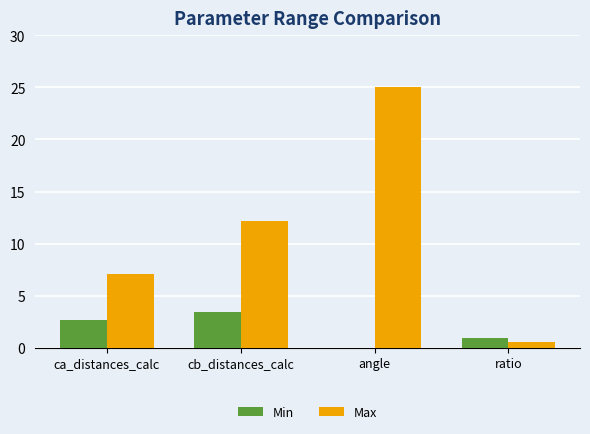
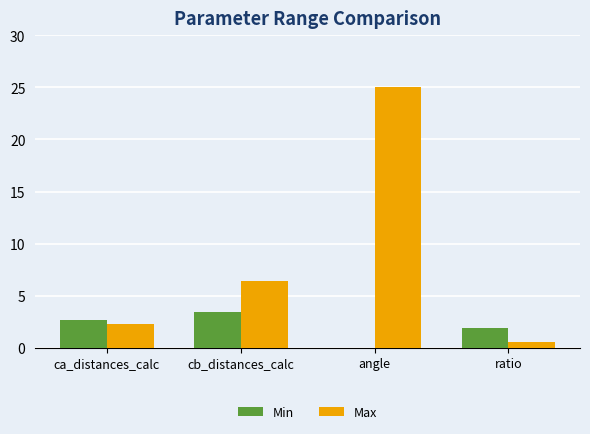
Max, ca_distances_calc: 7.1 -> 2.3
Max, cb_distances_calc: 12.2 -> 6.4
Min, ratio: 1.0 -> 1.9
